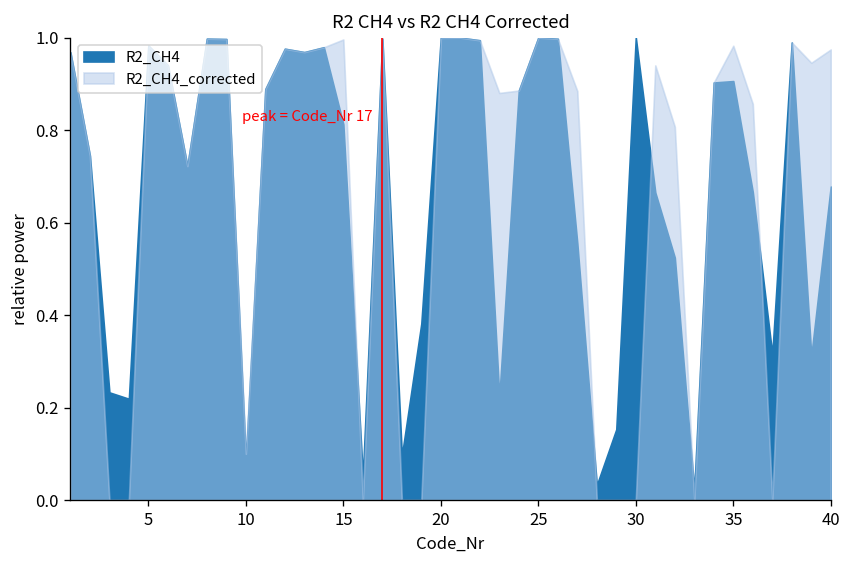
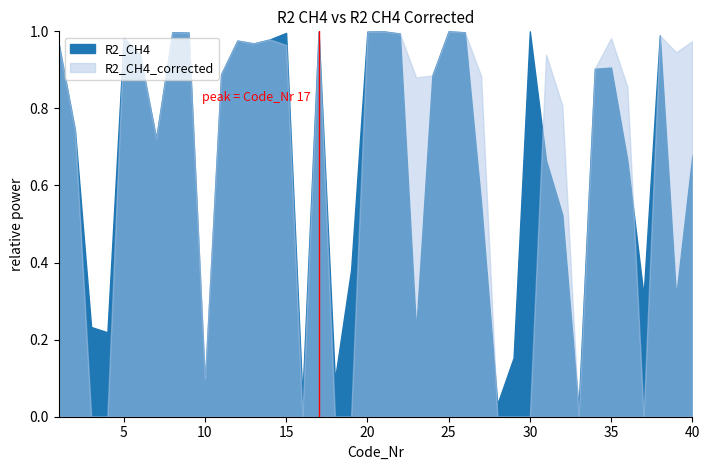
R2_CH4, 15: 0.81 -> 1.00
R2_CH4_corrected, 15: 1.00 -> 0.96
